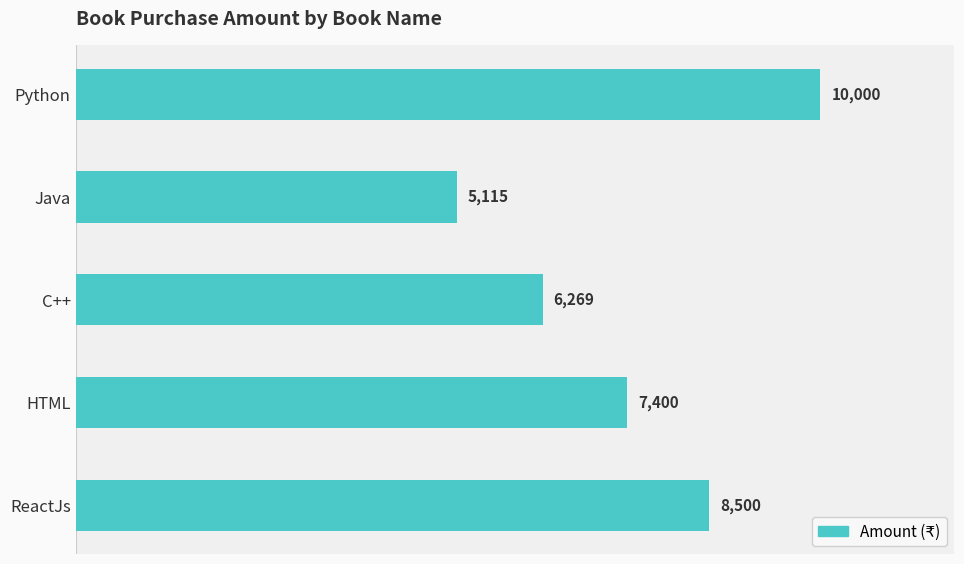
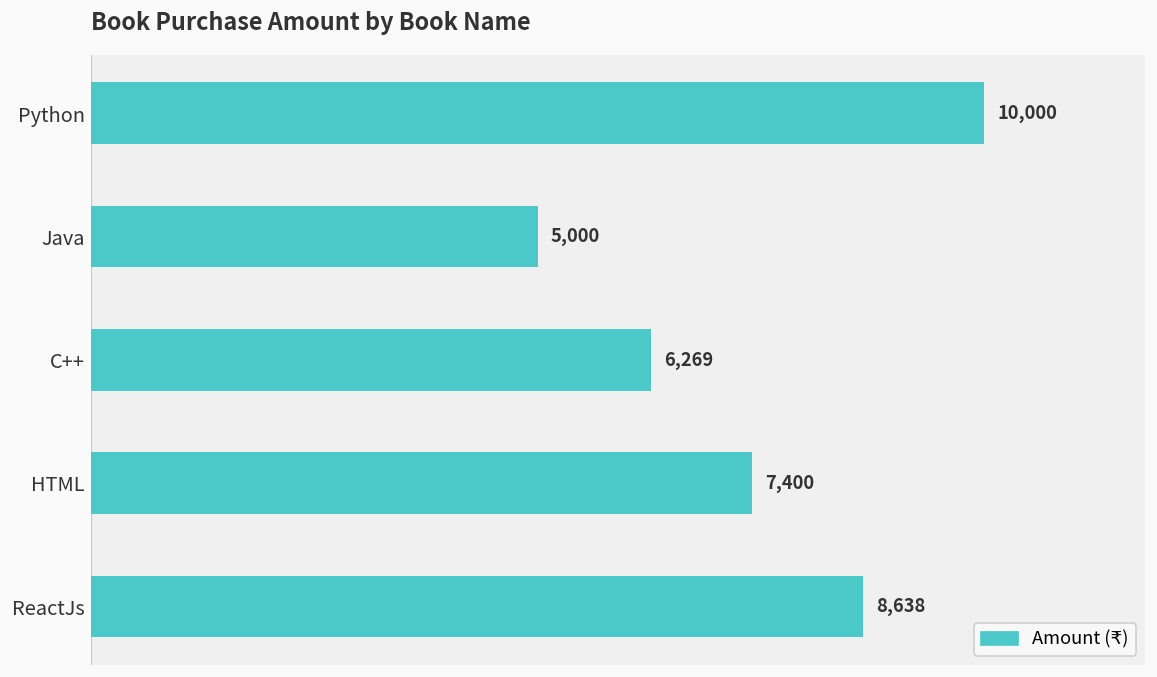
Java: 5,115 -> 5,000
ReactJs: 8,500 -> 8,638
